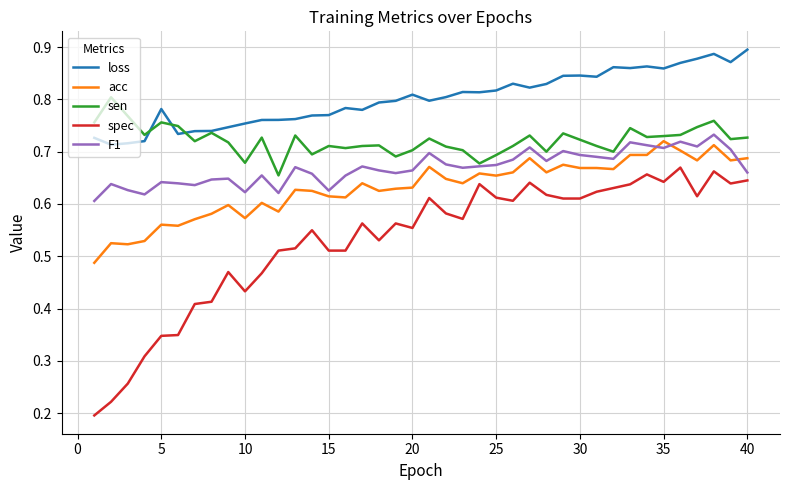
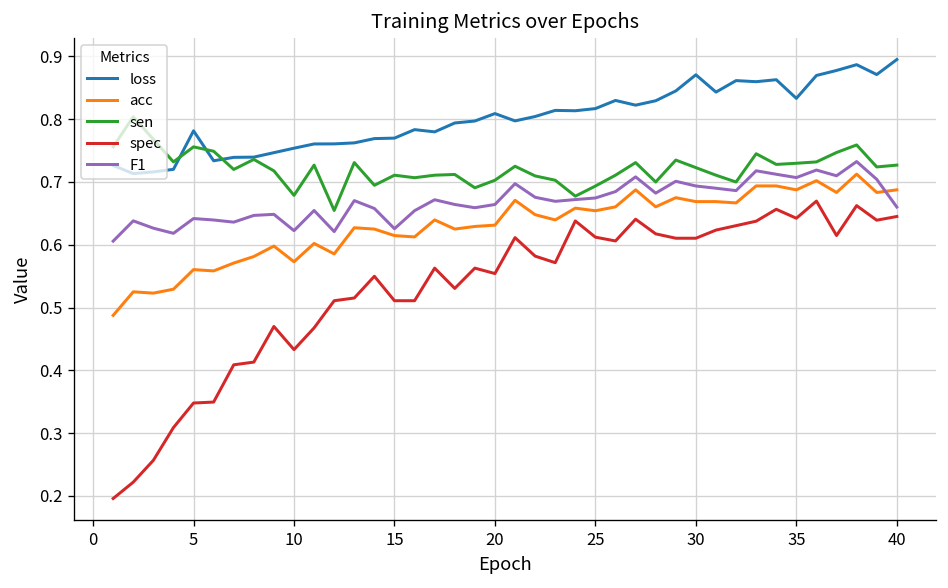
loss, 30: 0.85 -> 0.87
loss, 35: 0.86 -> 0.83
acc, 35: 0.72 -> 0.69
